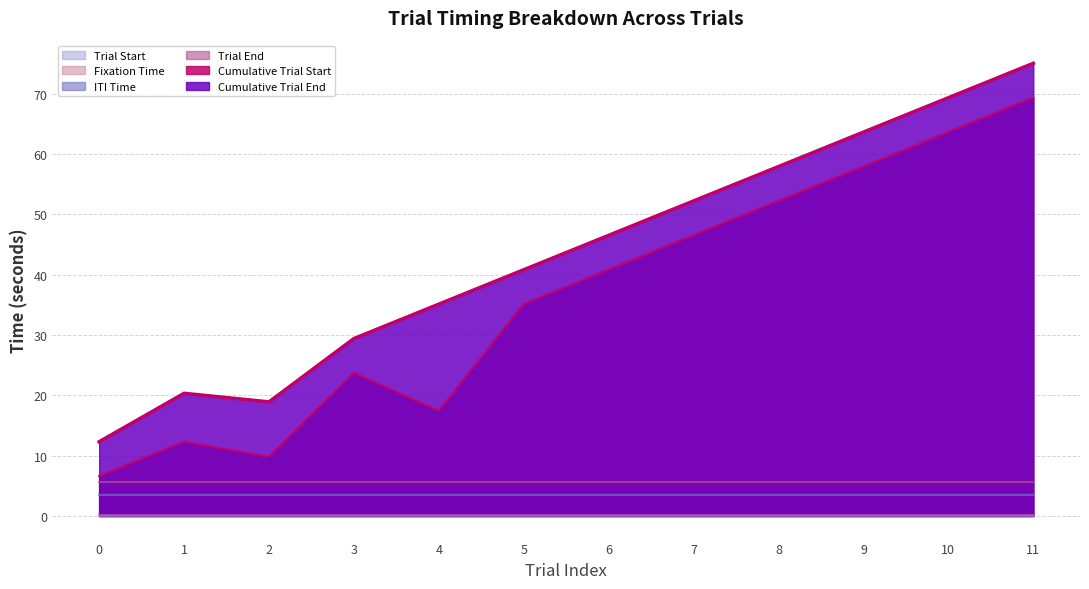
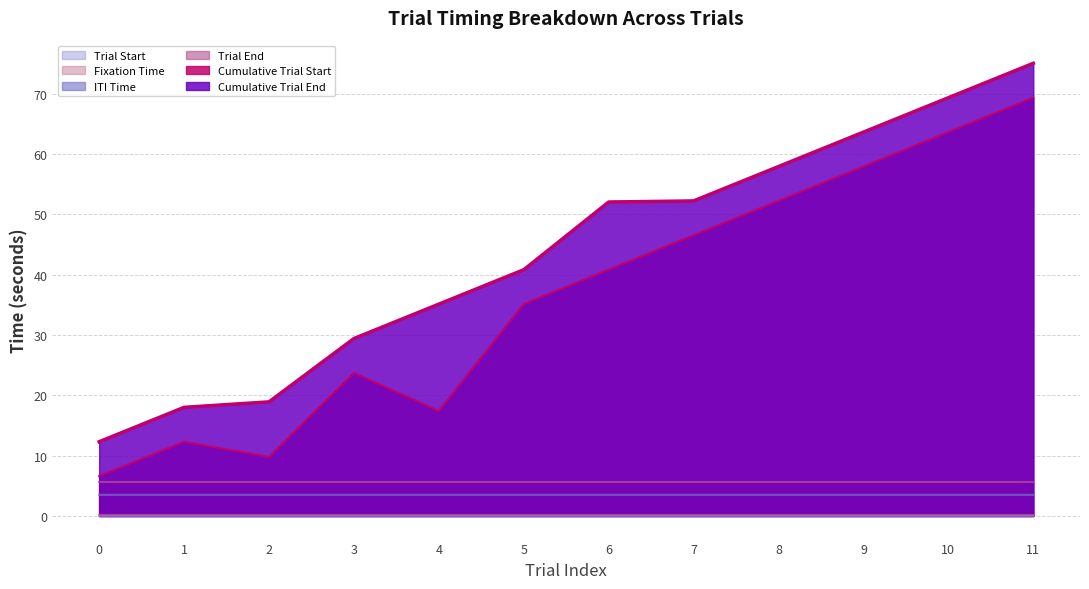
Cumulative Trial End, 1: 20 -> 18
Cumulative Trial End, 6: 47 -> 52
